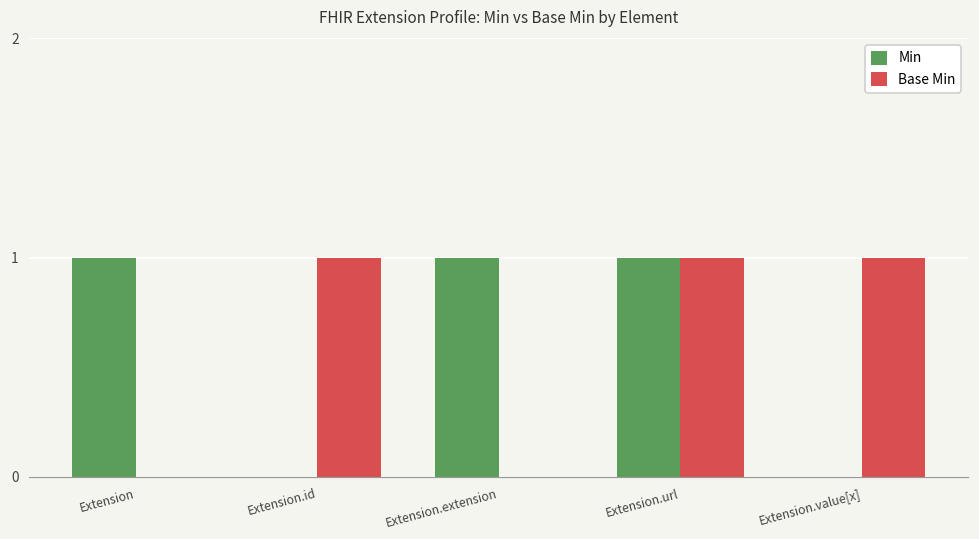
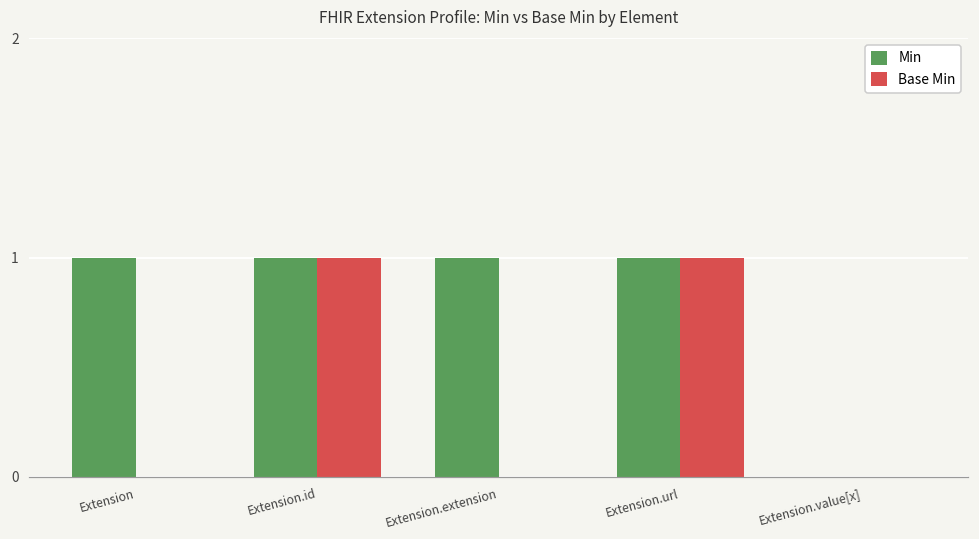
Min, Extension.id: 0 -> 1
Base Min, Extension.value[x]: 1 -> 0
